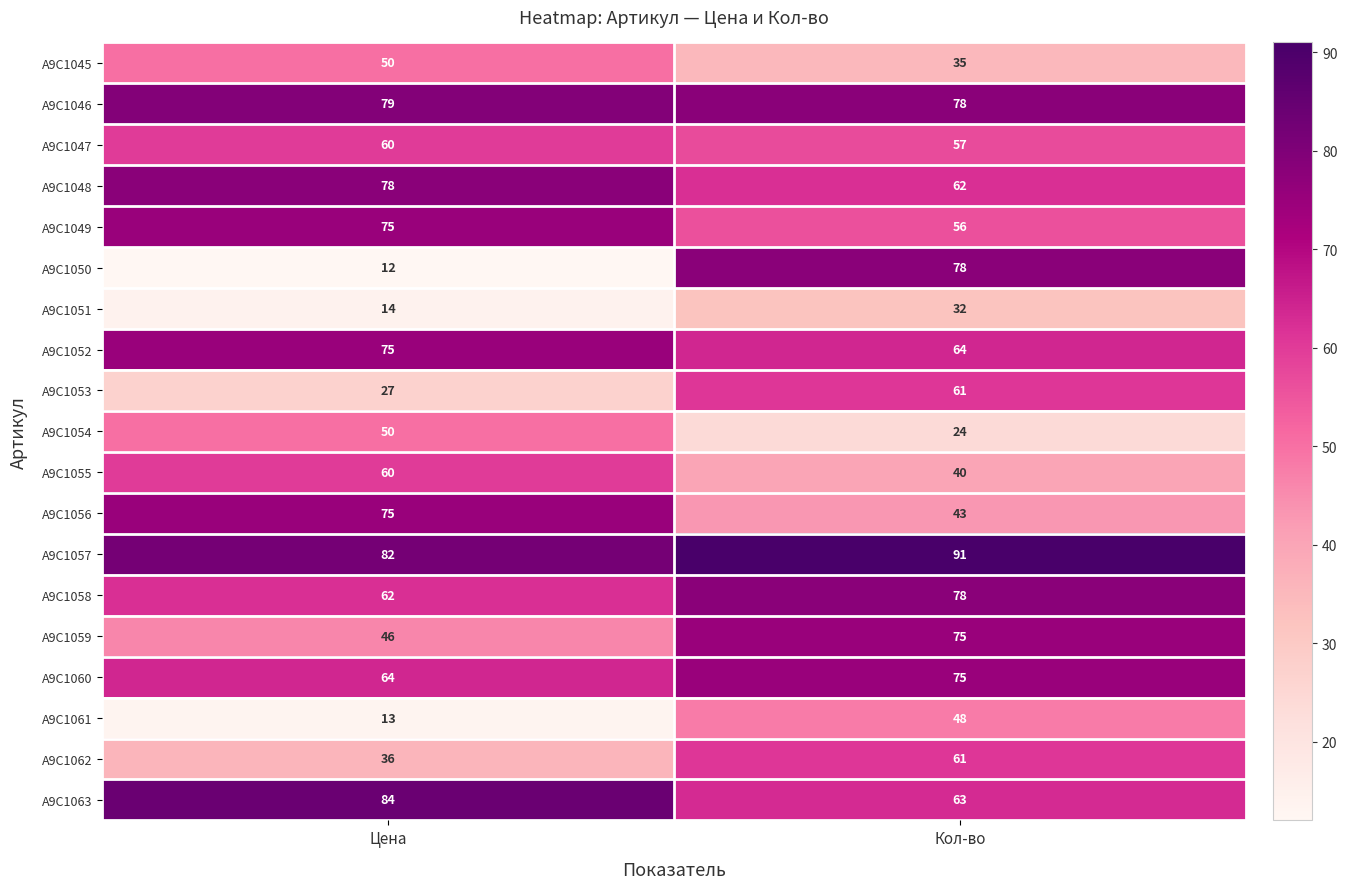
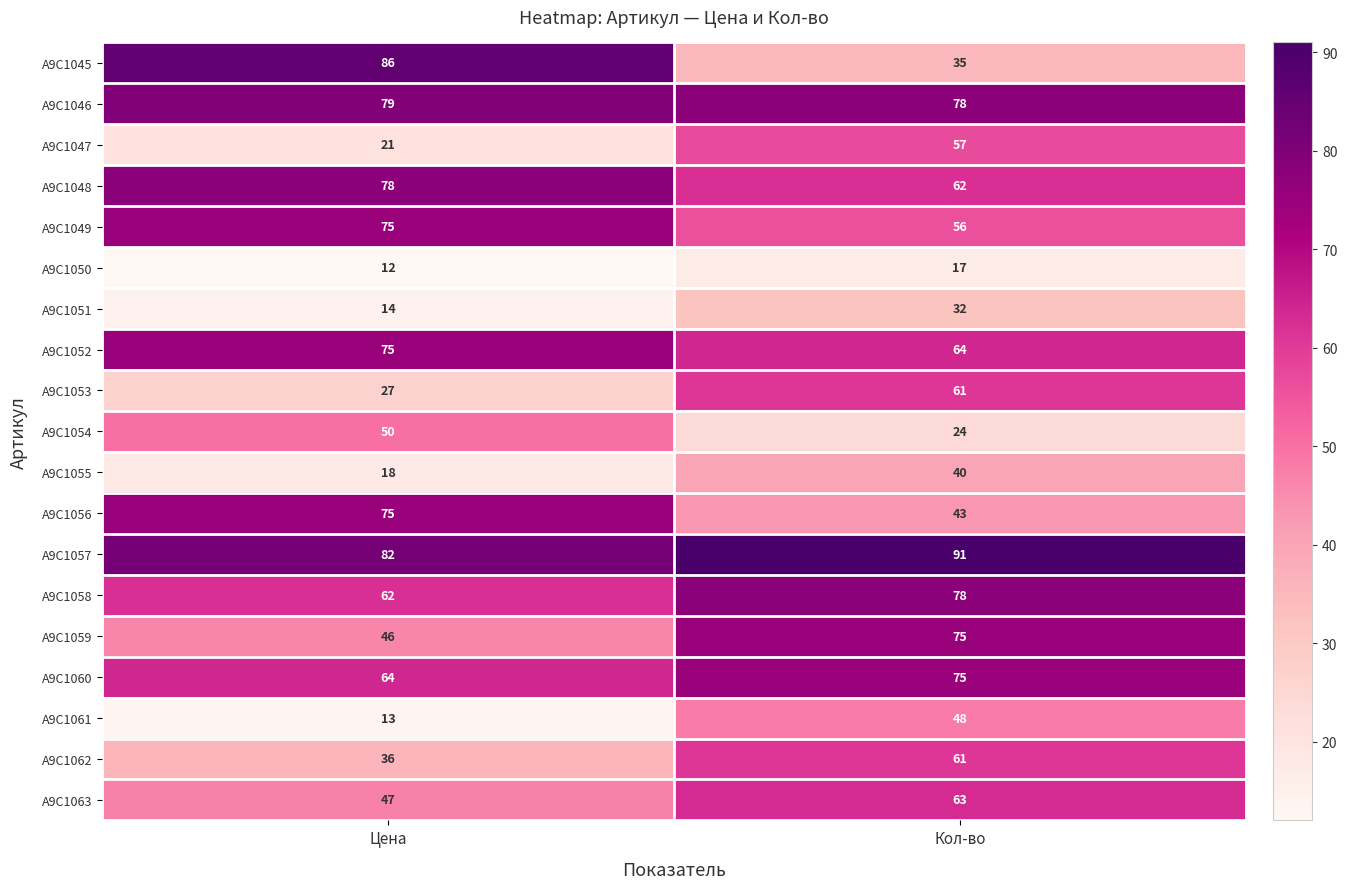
A9C1045, Цена: 50 -> 86
A9C1047, Цена: 60 -> 21
A9C1050, Кол-во: 78 -> 17
A9C1055, Цена: 60 -> 18
A9C1063, Цена: 84 -> 47
